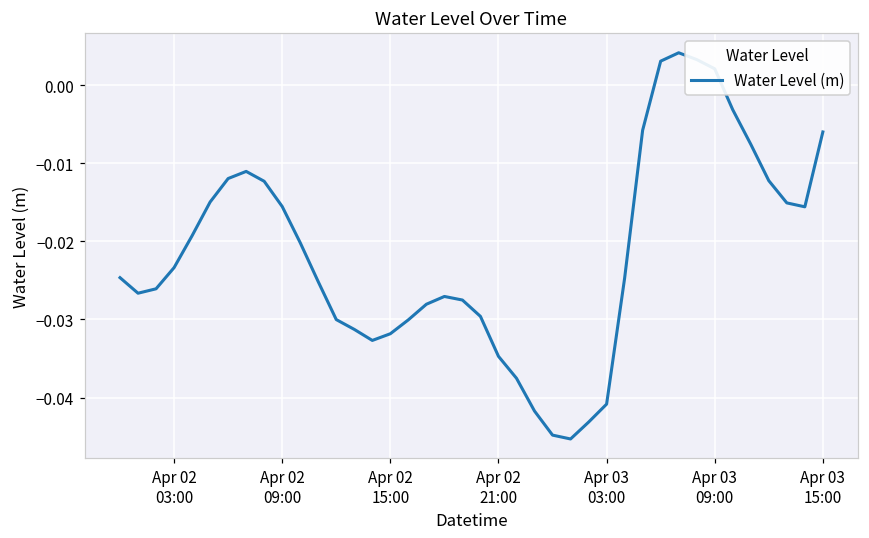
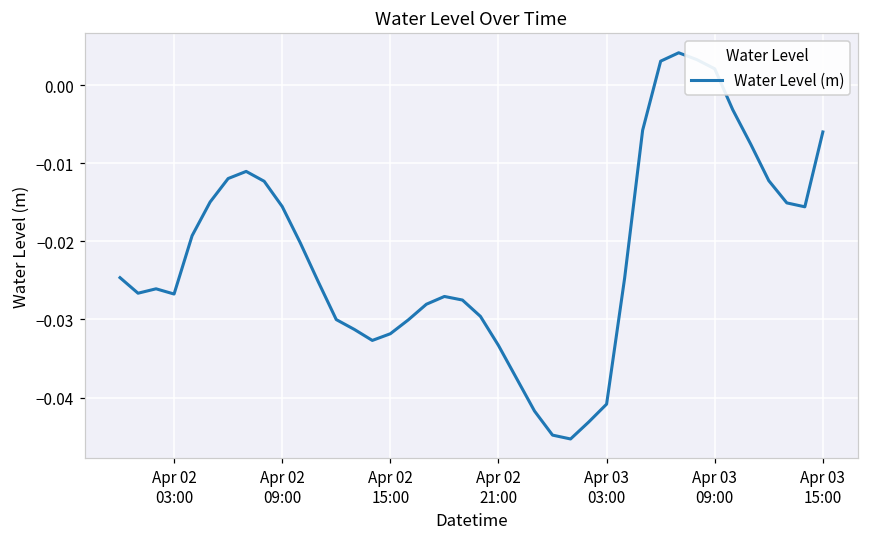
Apr 02 03:00: -0.023 -> -0.027
Apr 02 21:00: -0.035 -> -0.033
